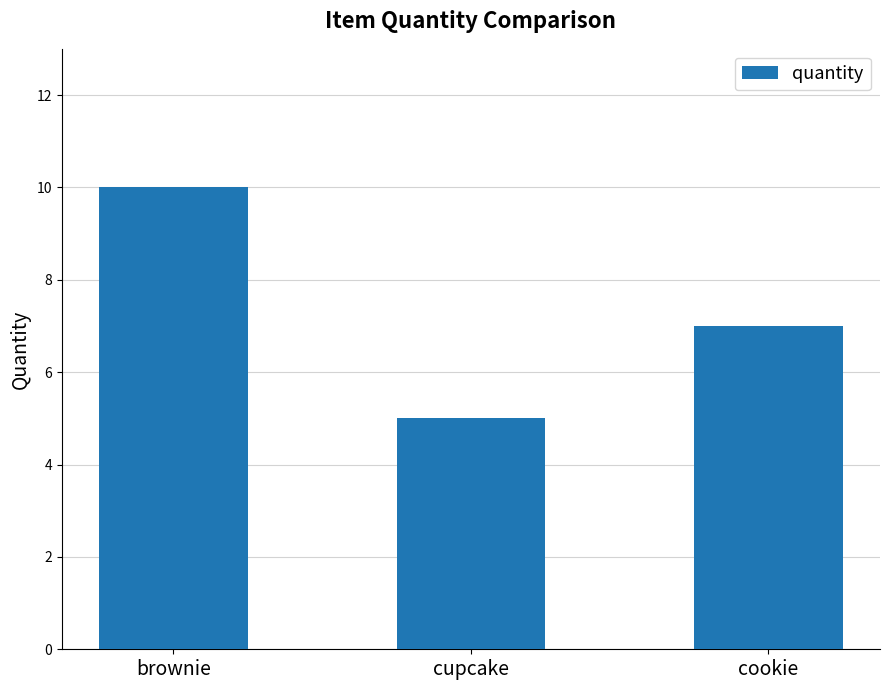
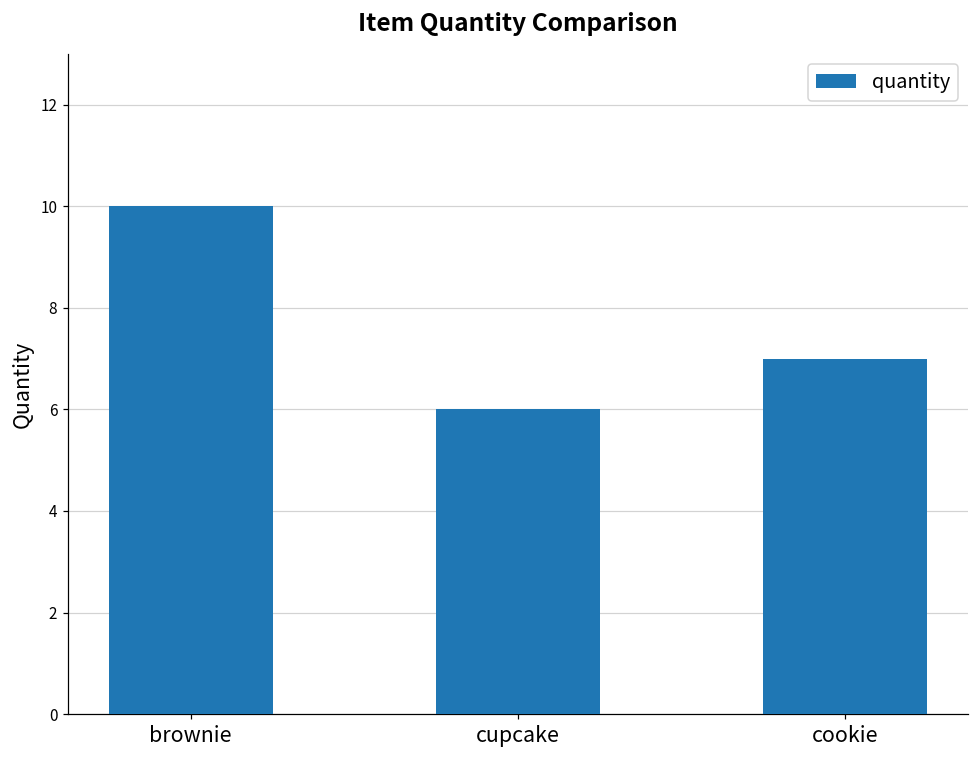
cupcake: 5 -> 6
